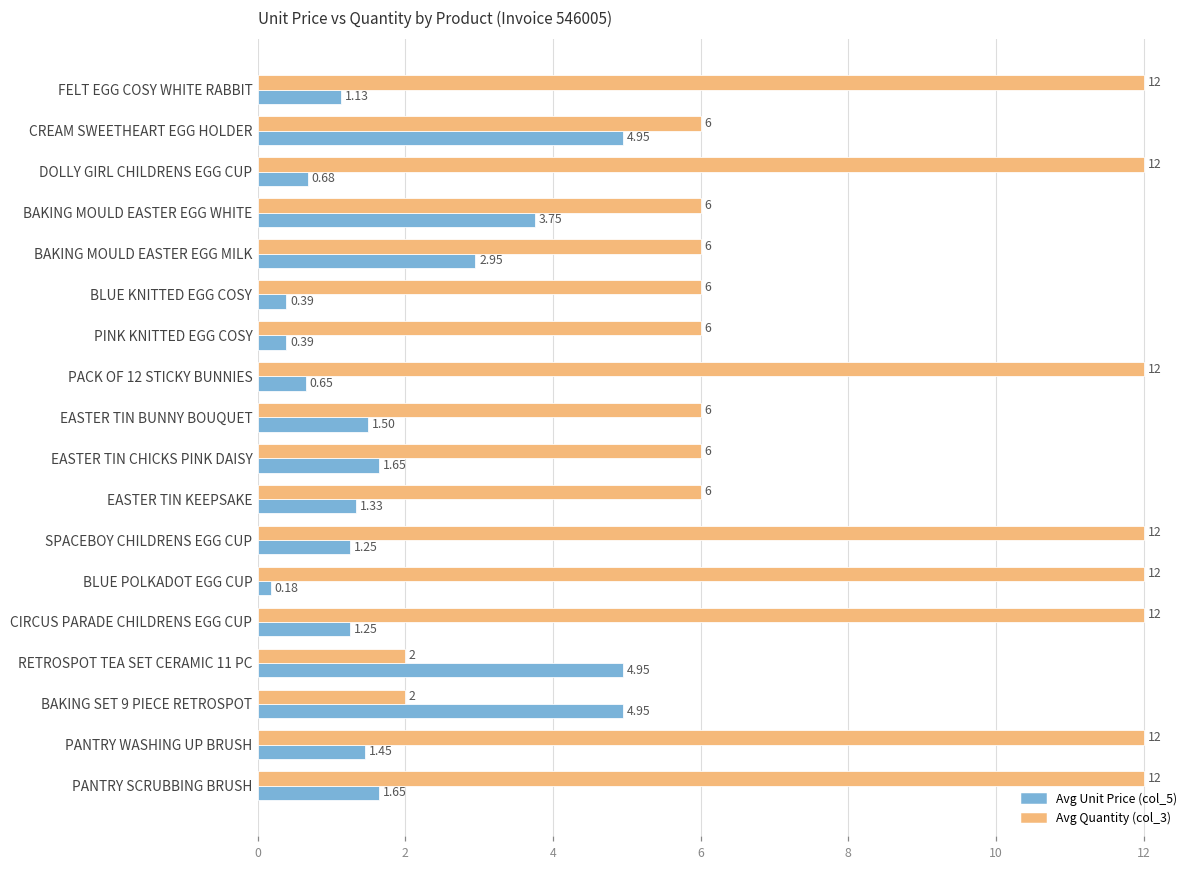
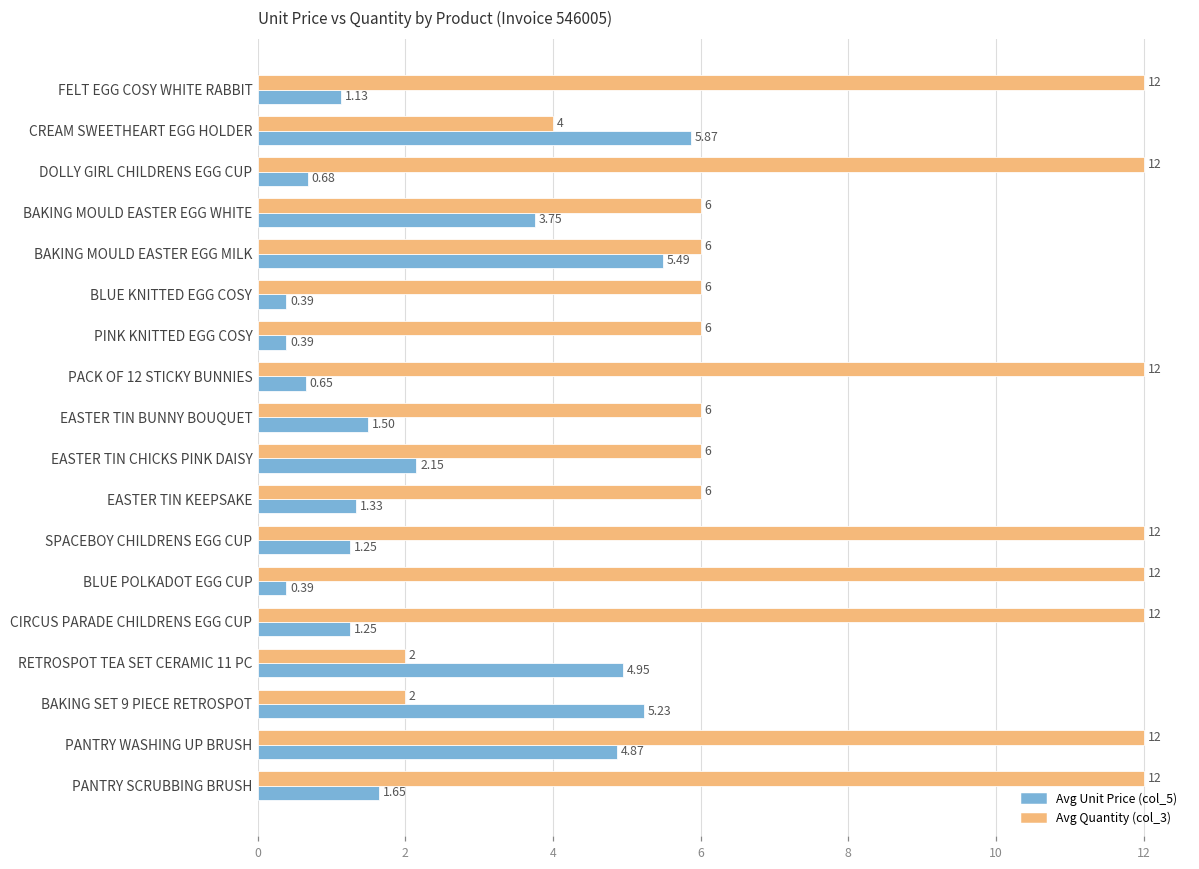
Avg Quantity (col_3), CREAM SWEETHEART EGG HOLDER: 6 -> 4
Avg Unit Price (col_5), CREAM SWEETHEART EGG HOLDER: 4.95 -> 5.87
Avg Unit Price (col_5), BAKING MOULD EASTER EGG MILK: 2.95 -> 5.49
Avg Unit Price (col_5), EASTER TIN CHICKS PINK DAISY: 1.65 -> 2.15
Avg Unit Price (col_5), BLUE POLKADOT EGG CUP: 0.18 -> 0.39
Avg Unit Price (col_5), BAKING SET 9 PIECE RETROSPOT: 4.95 -> 5.23
Avg Unit Price (col_5), PANTRY WASHING UP BRUSH: 1.45 -> 4.87
